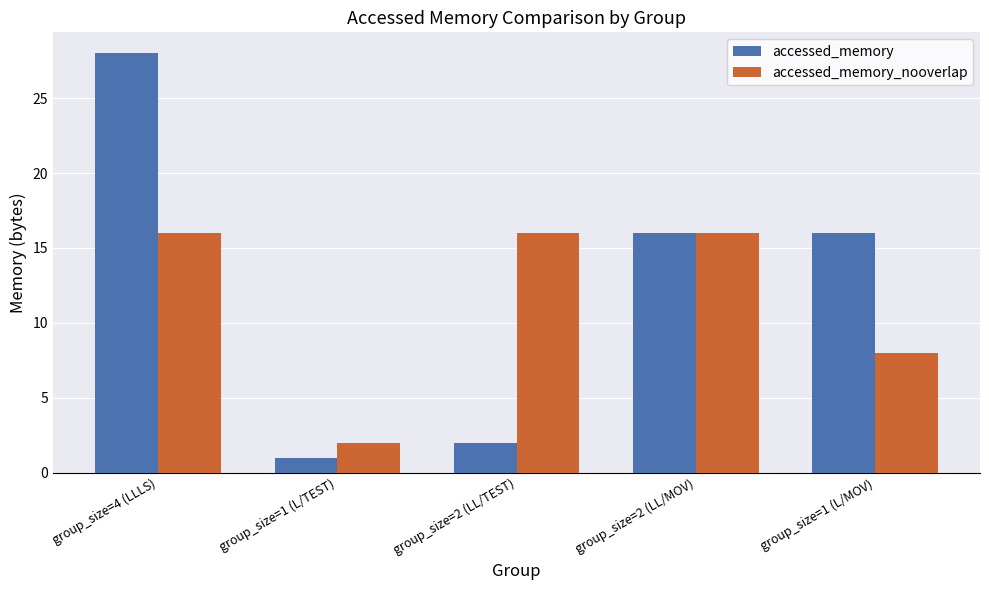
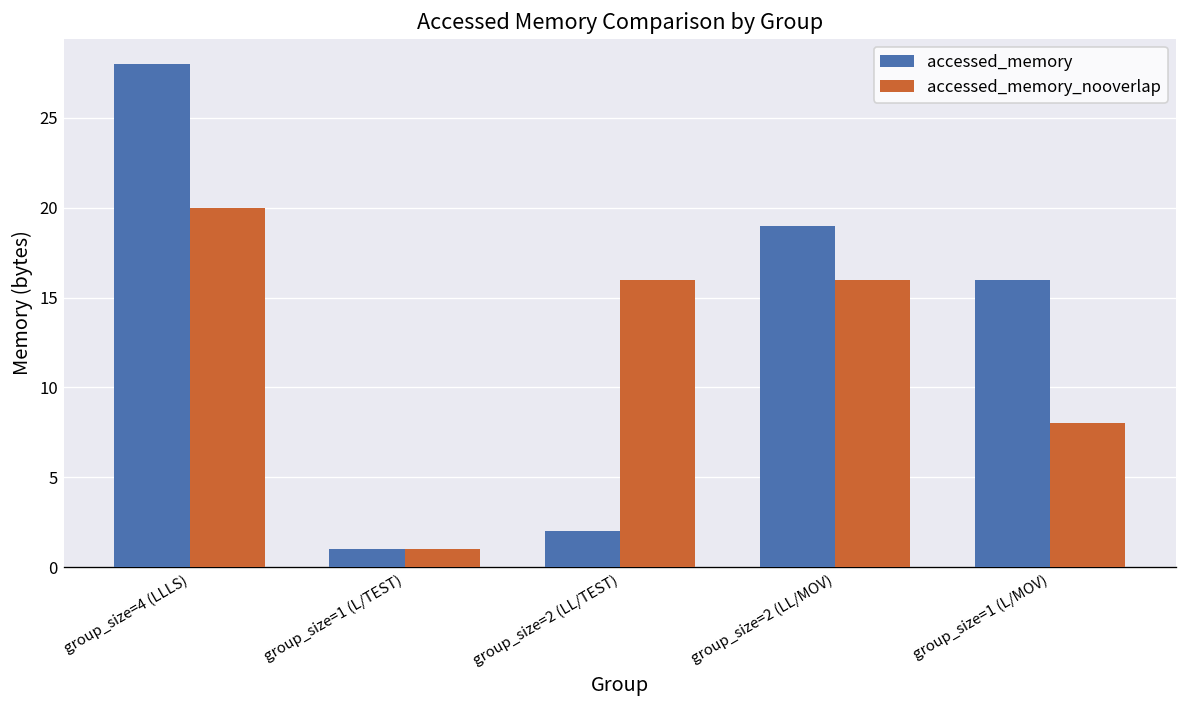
accessed_memory_nooverlap, group_size=4 (LLLS): 16 -> 20
accessed_memory_nooverlap, group_size=1 (L/TEST): 2 -> 1
accessed_memory, group_size=2 (LL/MOV): 16 -> 19
